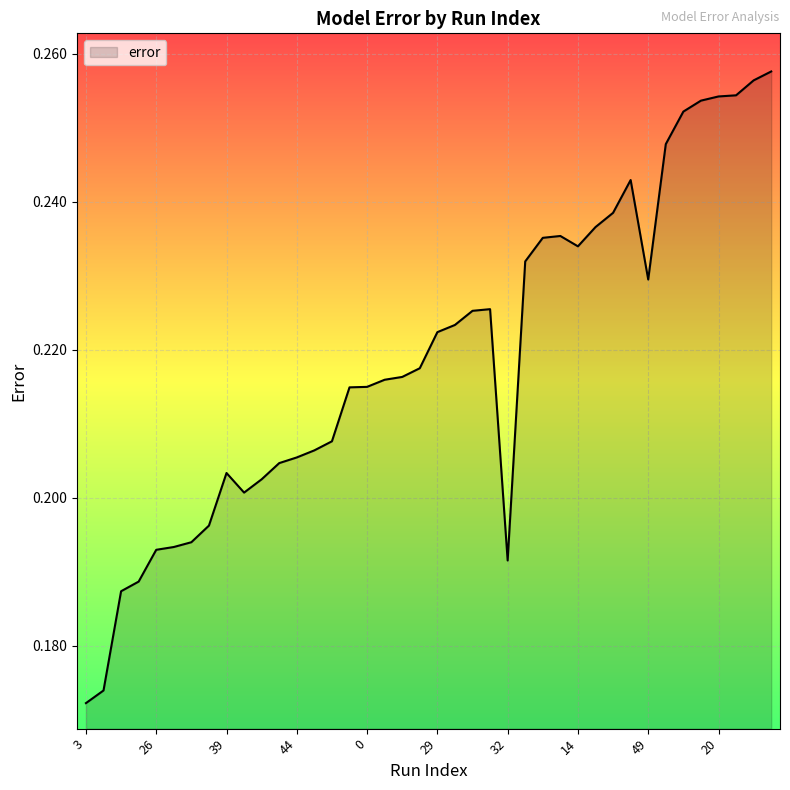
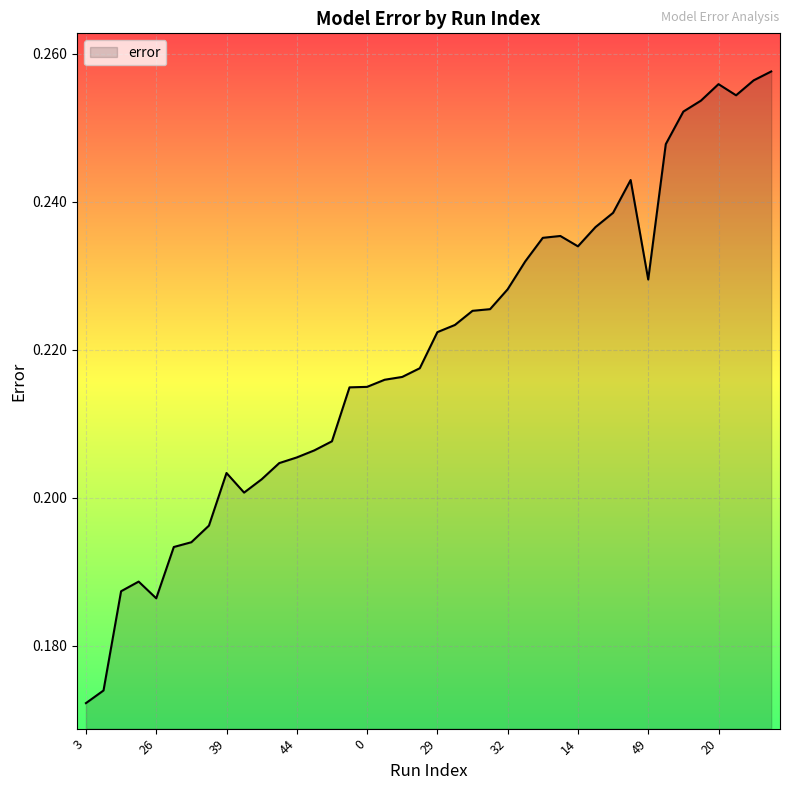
26: 0.193 -> 0.186
32: 0.192 -> 0.228
20: 0.254 -> 0.256
